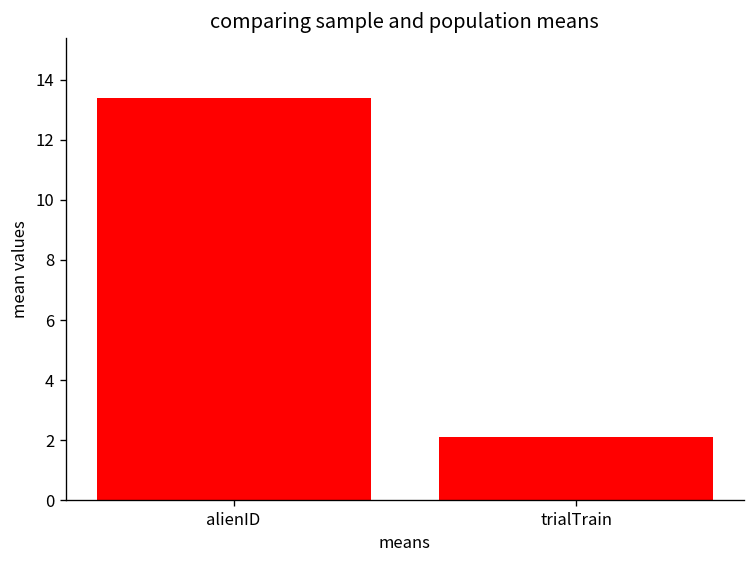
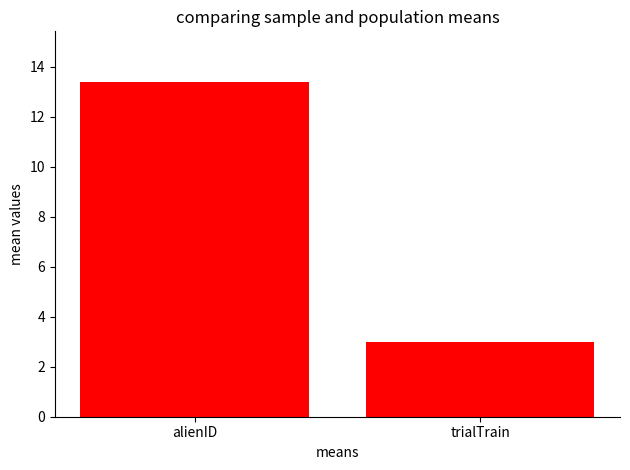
trialTrain: 2.1 -> 3.0
